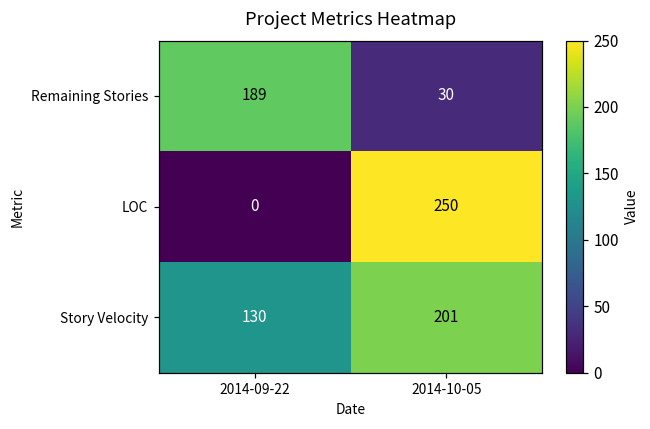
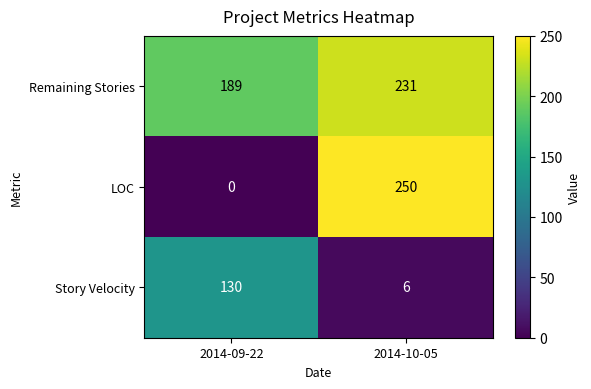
Remaining Stories, 2014-10-05: 30 -> 231
Story Velocity, 2014-10-05: 201 -> 6
